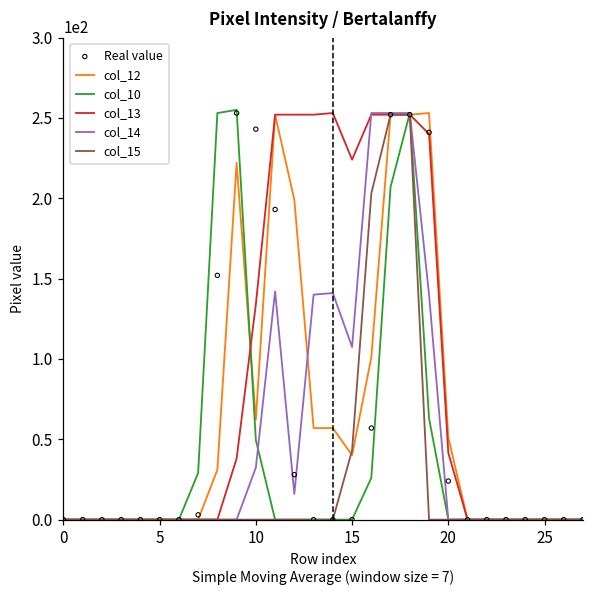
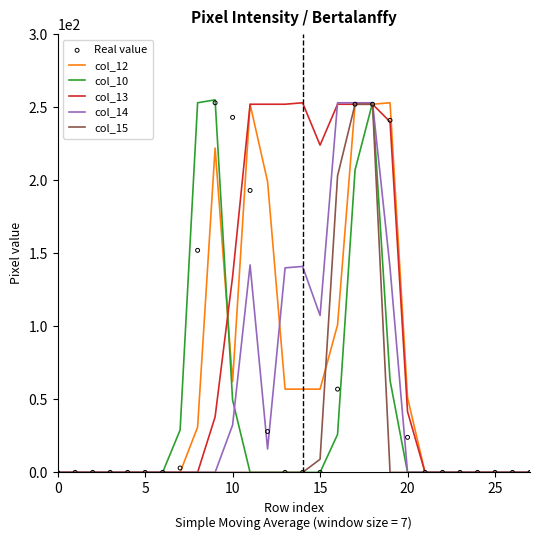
col_12, 15: 40 -> 57
col_15, 15: 43 -> 9
